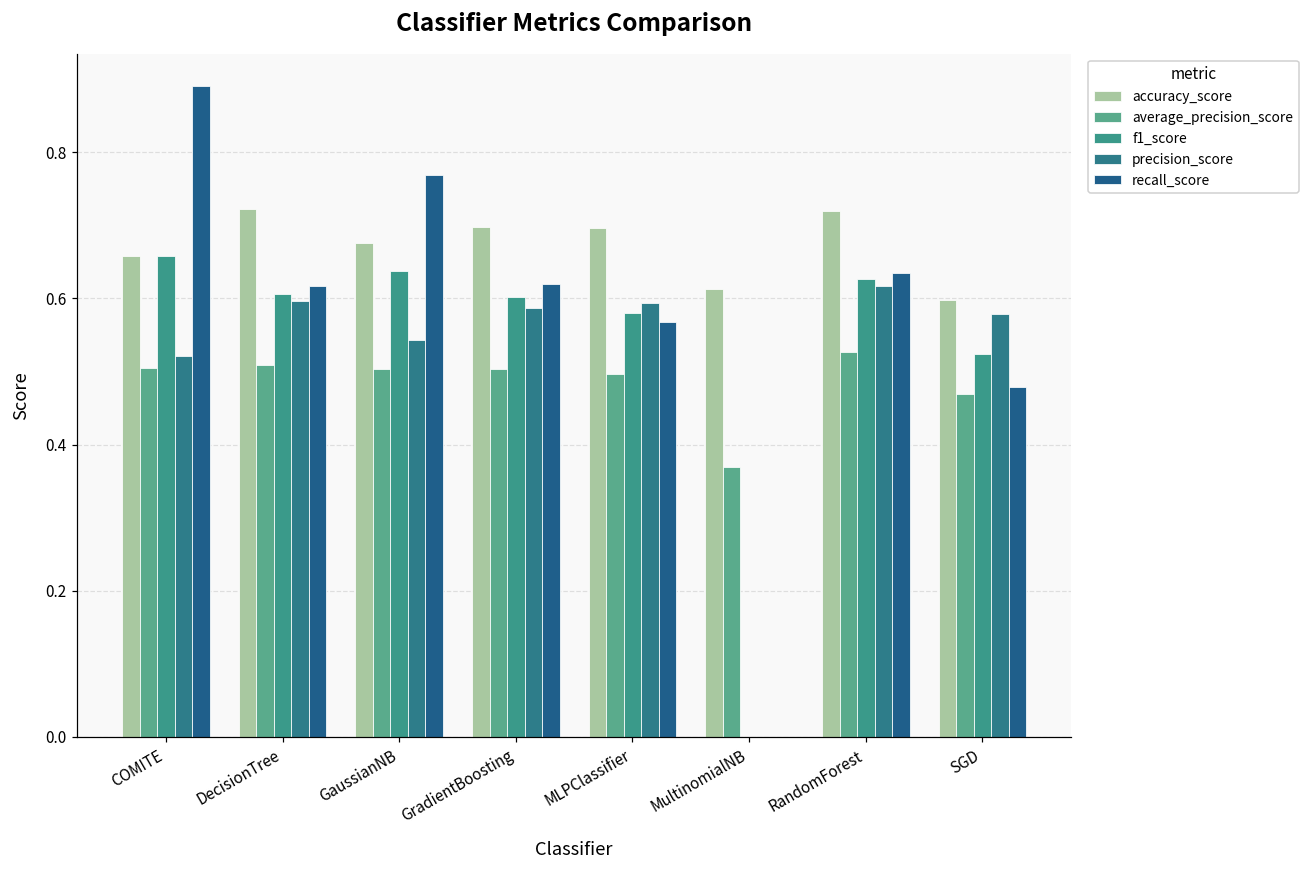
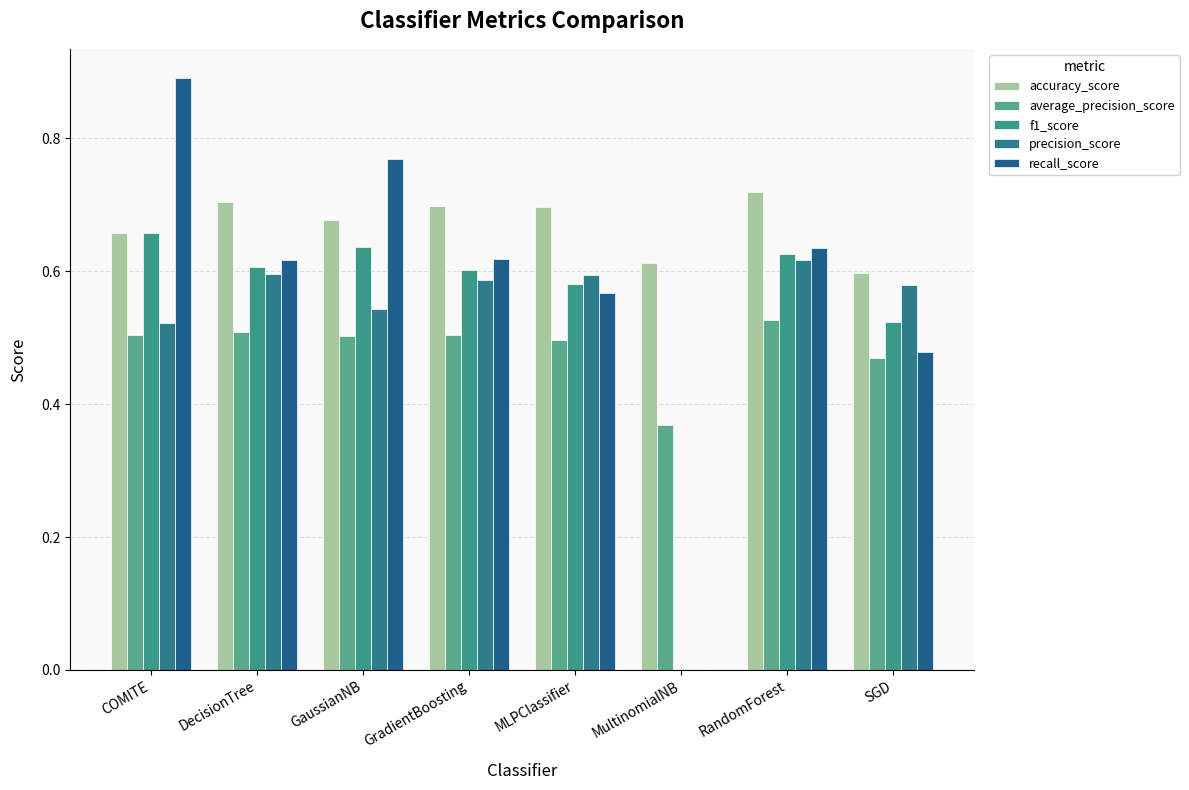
accuracy_score, DecisionTree: 0.72 -> 0.70
